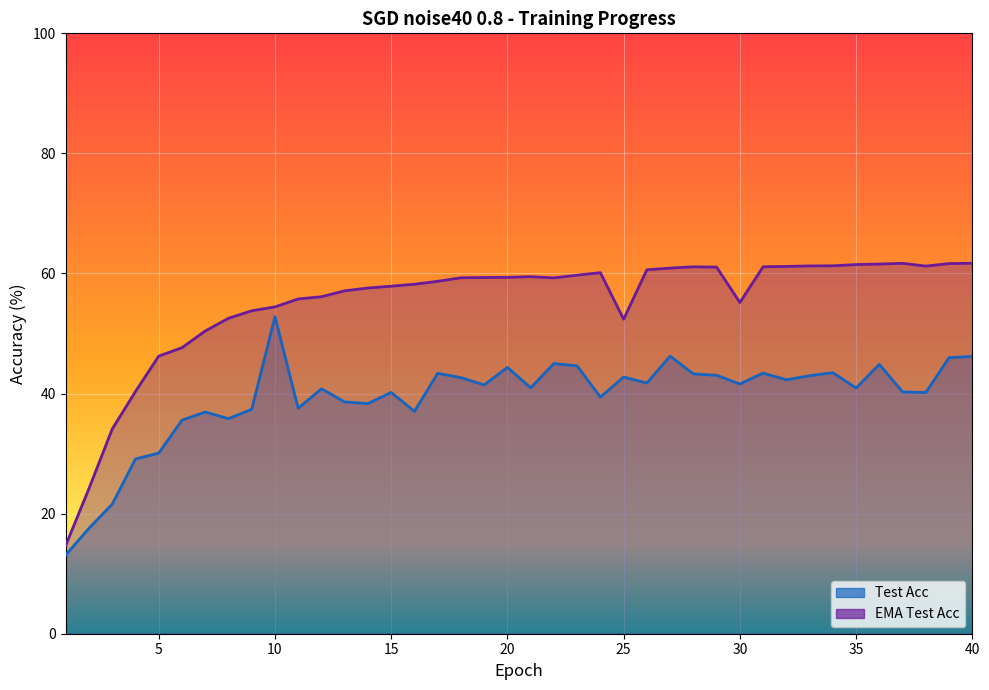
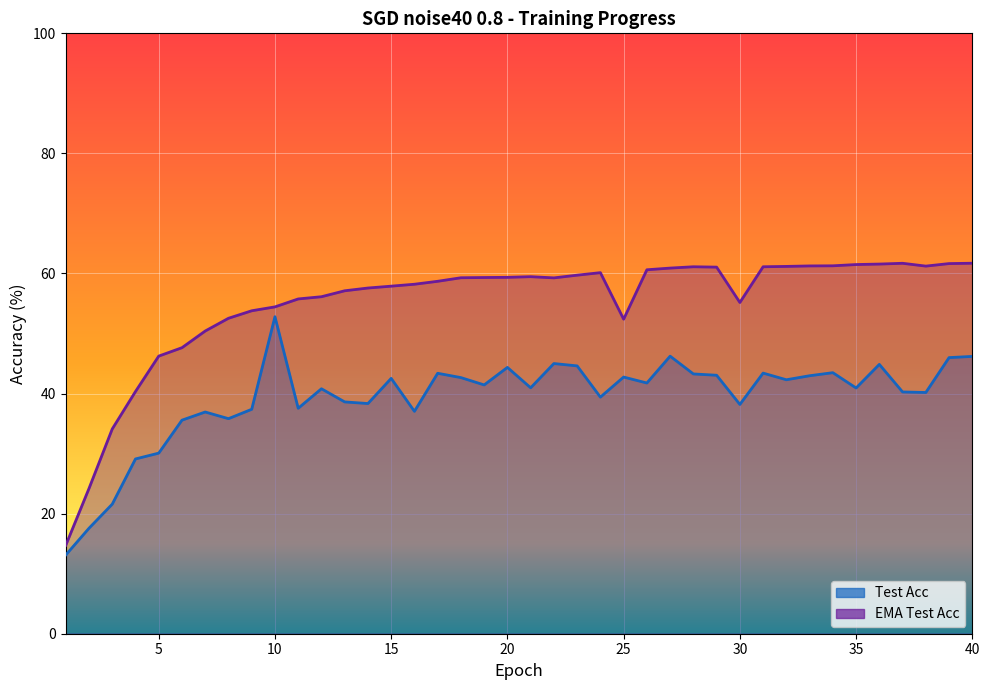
Test Acc, 15: 40 -> 43
Test Acc, 30: 42 -> 38
